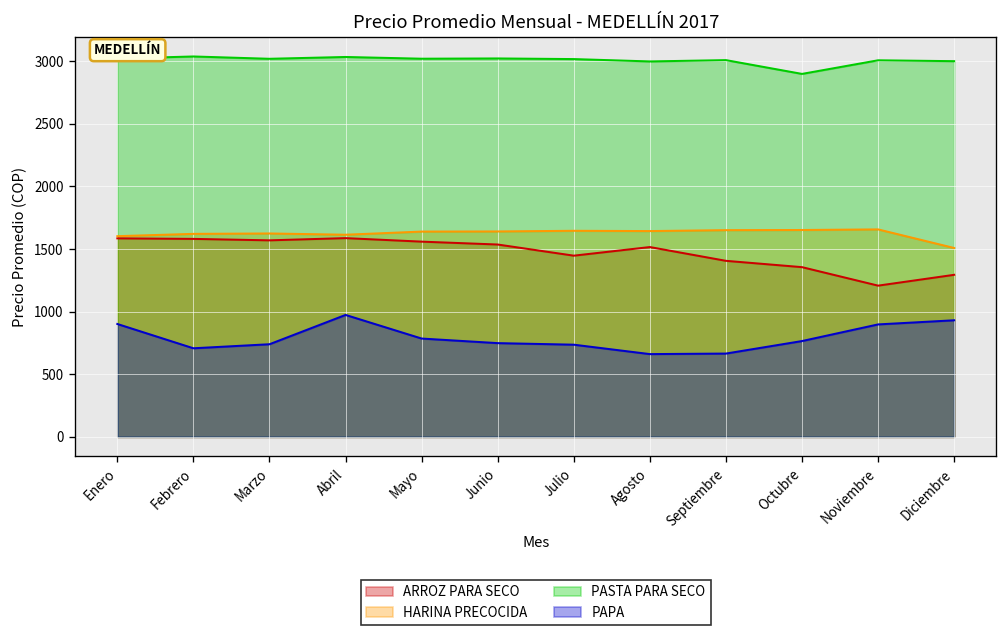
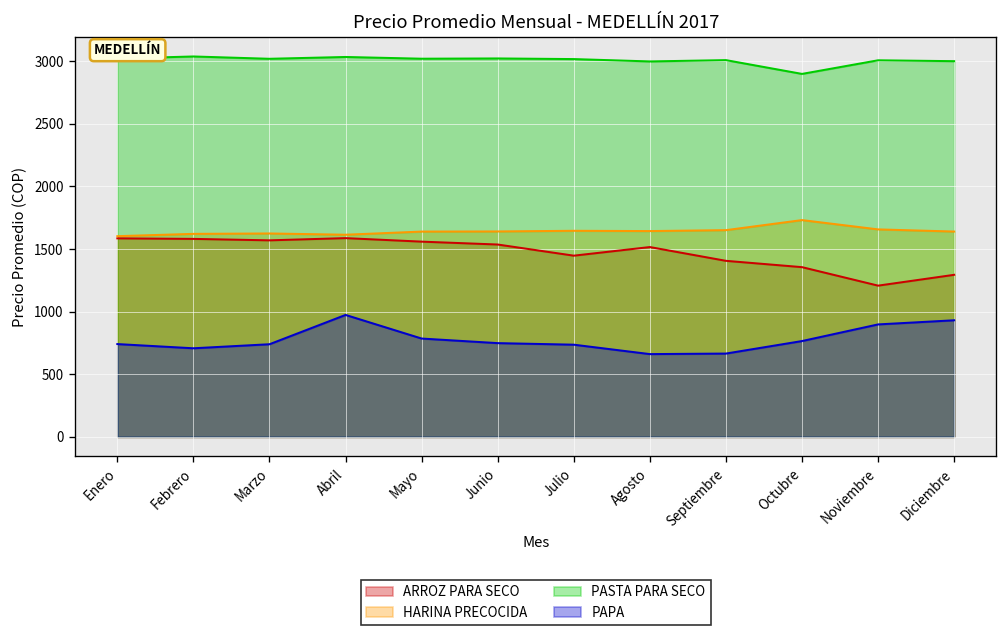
PAPA, Enero: 900 -> 740
HARINA PRECOCIDA, Octubre: 1650 -> 1730
HARINA PRECOCIDA, Diciembre: 1510 -> 1640
